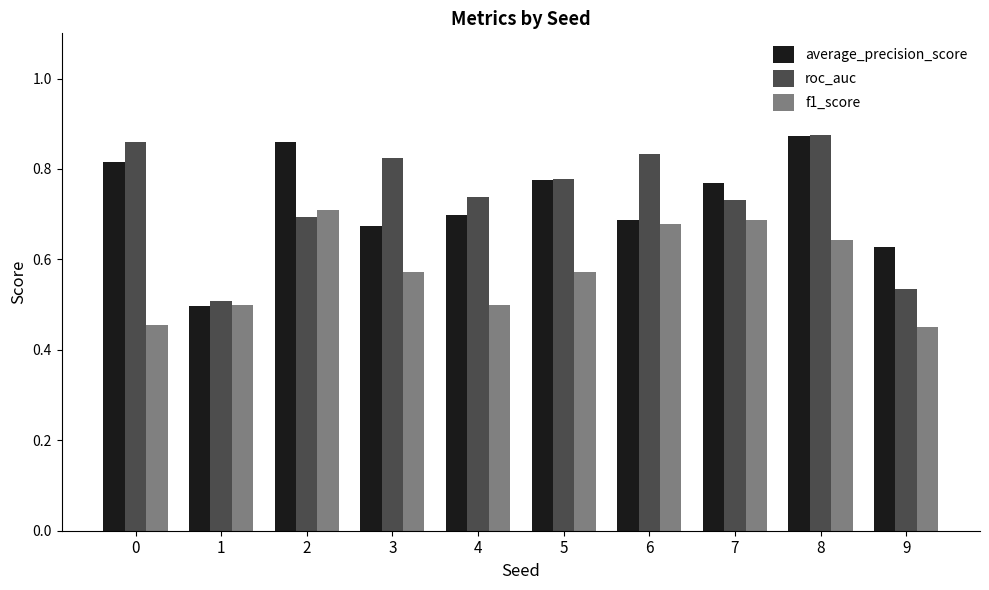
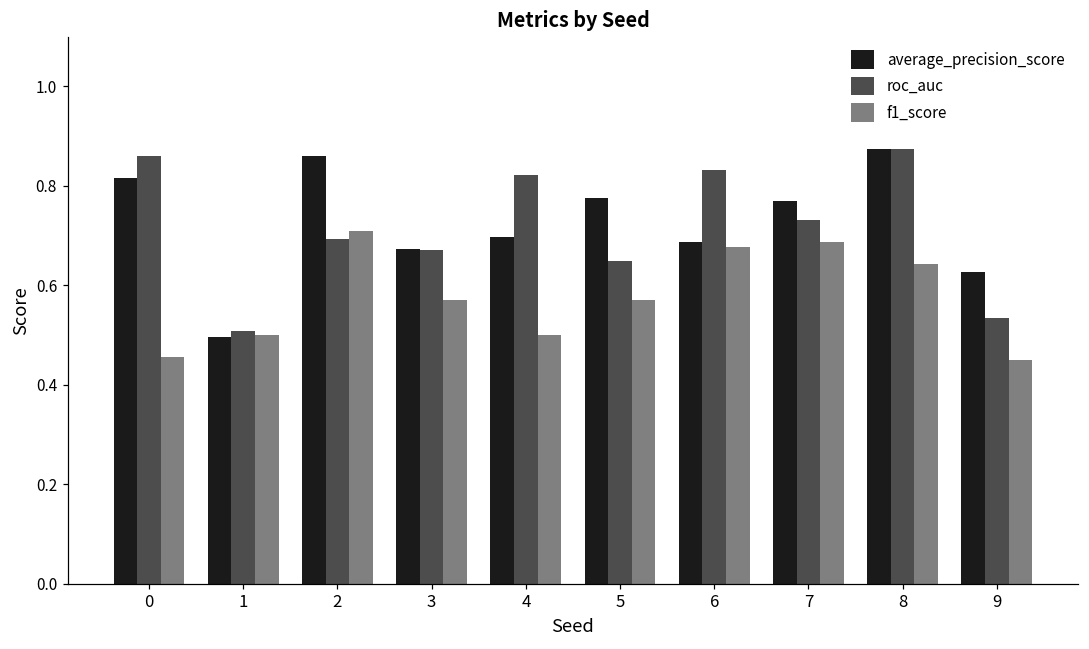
roc_auc, 3: 0.82 -> 0.67
roc_auc, 4: 0.74 -> 0.82
roc_auc, 5: 0.78 -> 0.65
